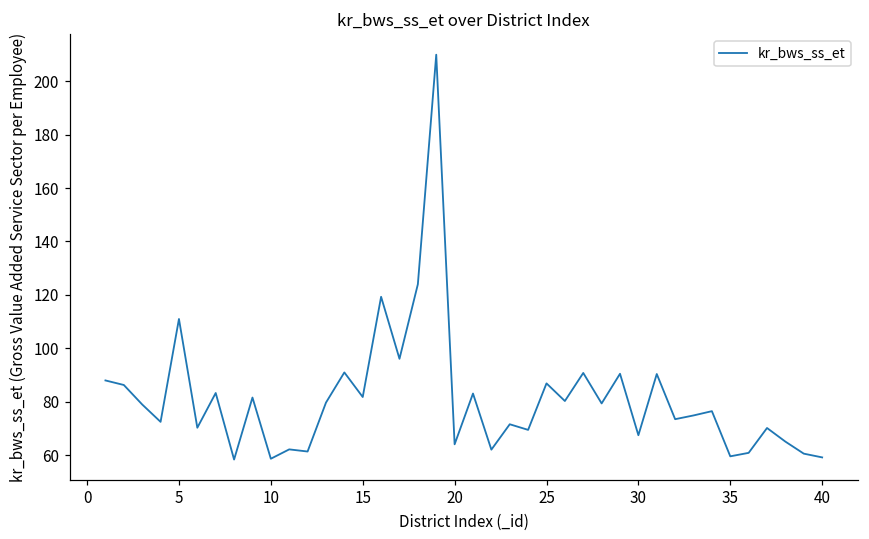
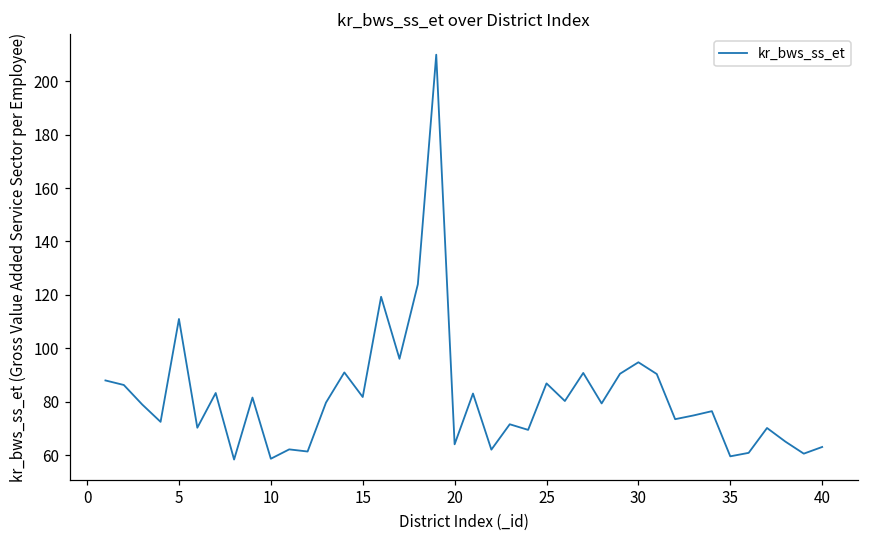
30: 68 -> 95
40: 59 -> 63
